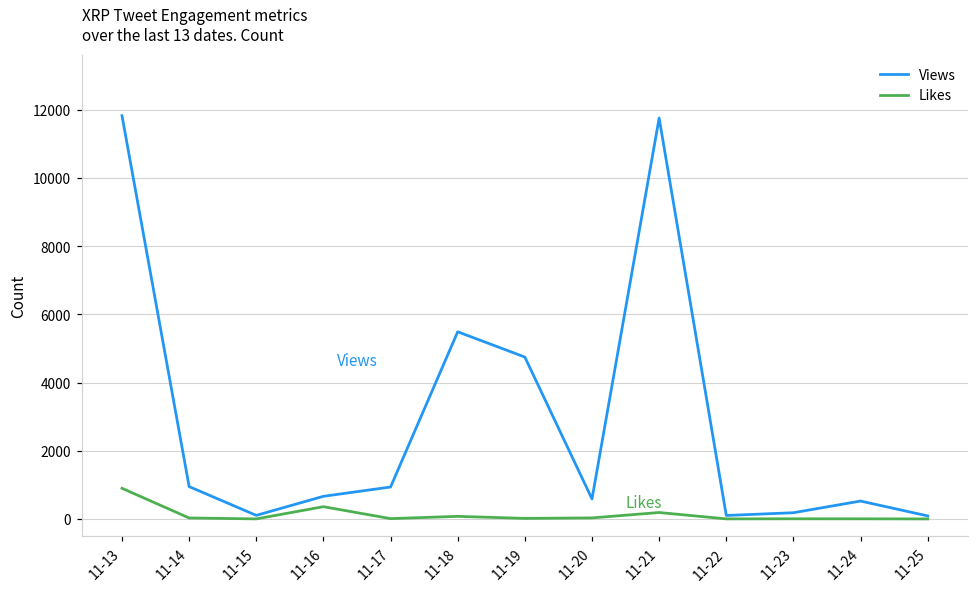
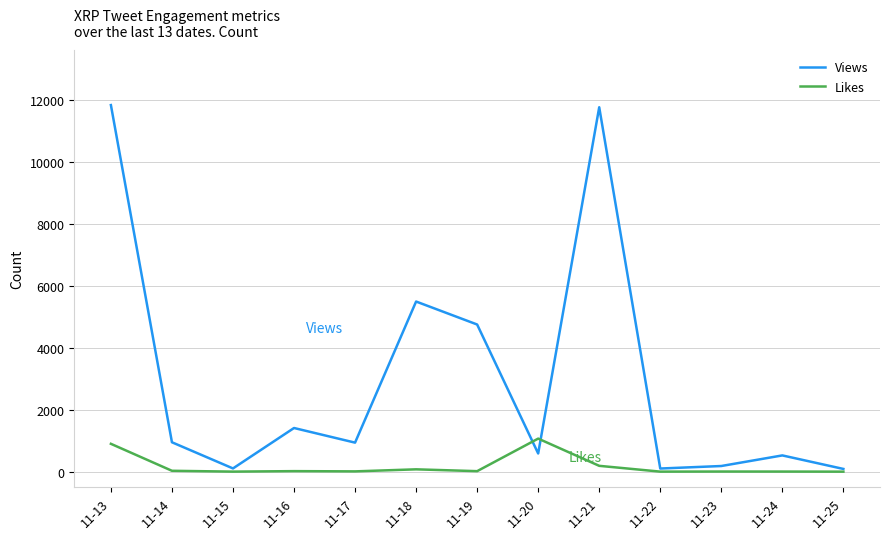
Views, 11-16: 700 -> 1400
Likes, 11-16: 400 -> 0
Likes, 11-20: 0 -> 1100
